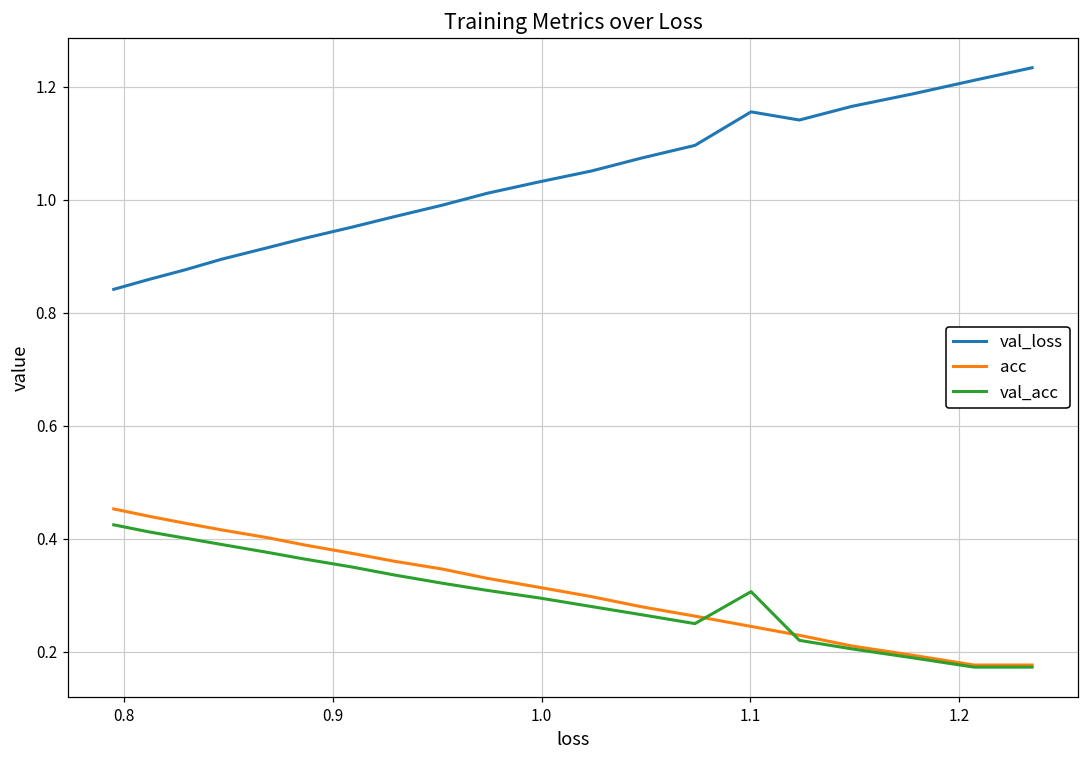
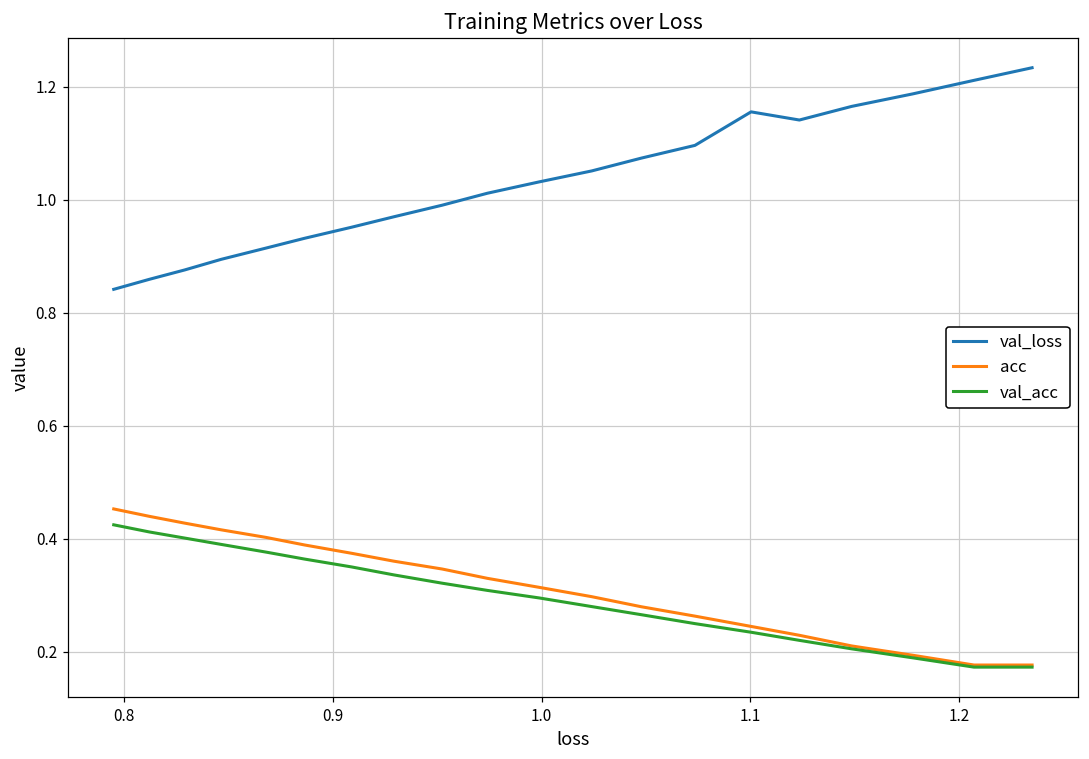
val_acc, 1.1: 0.31 -> 0.23
